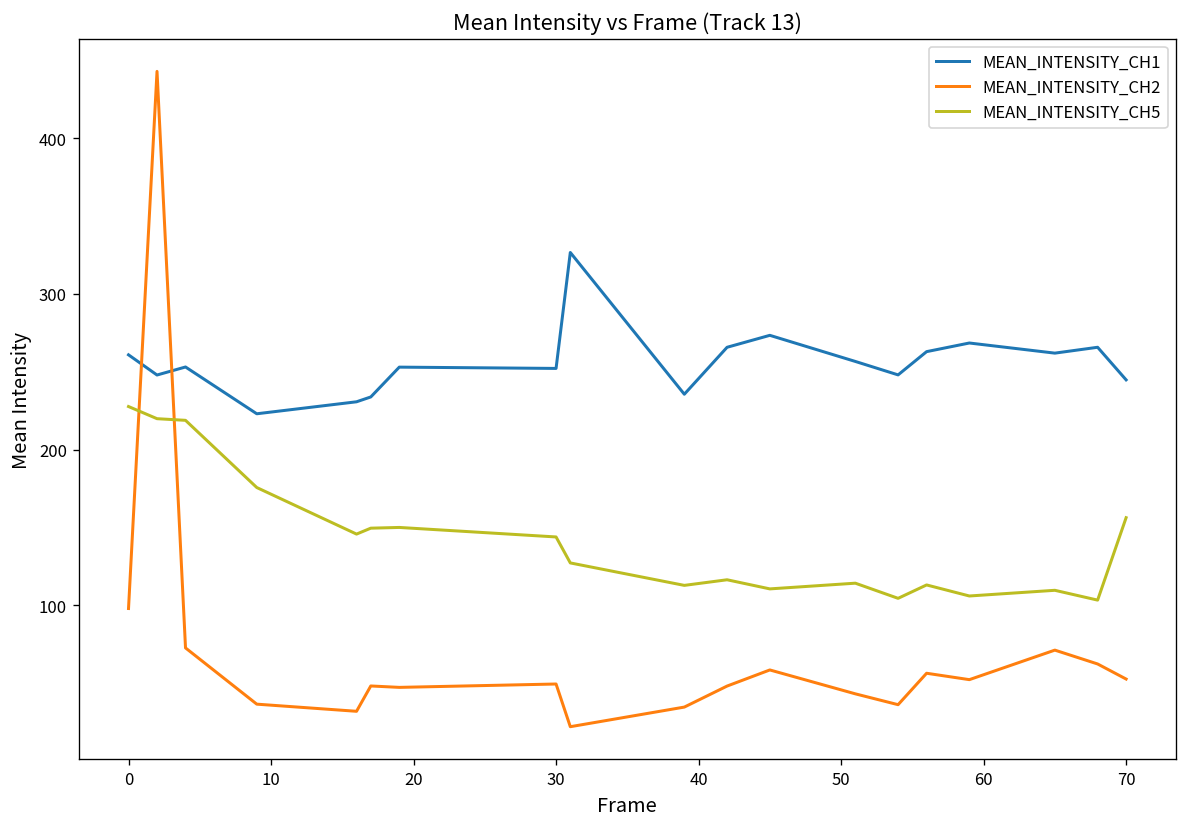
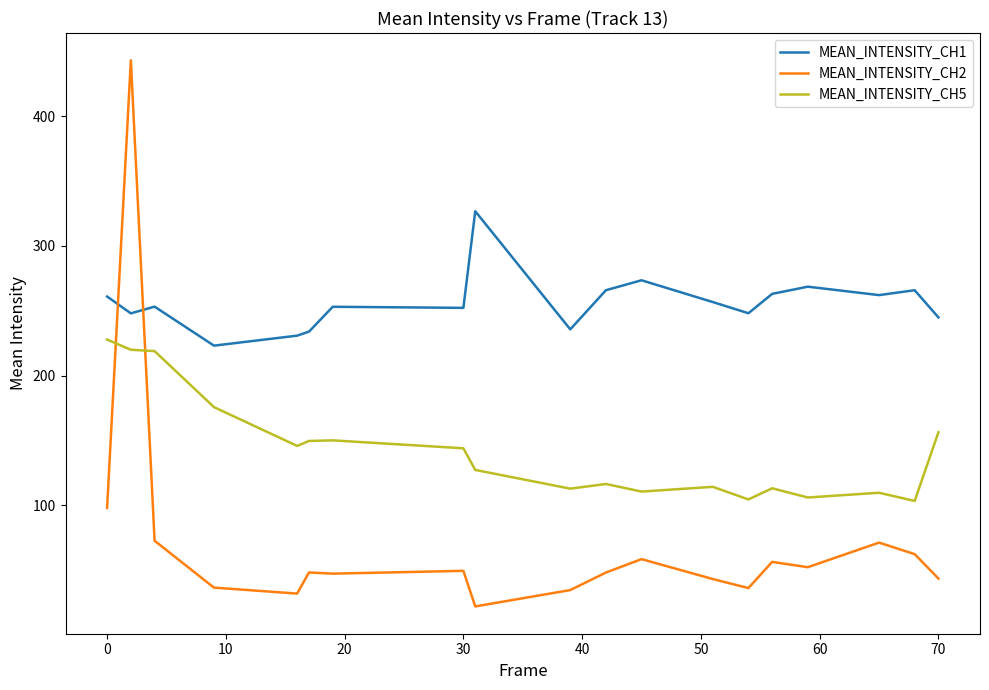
MEAN_INTENSITY_CH2, 70: 53 -> 44
